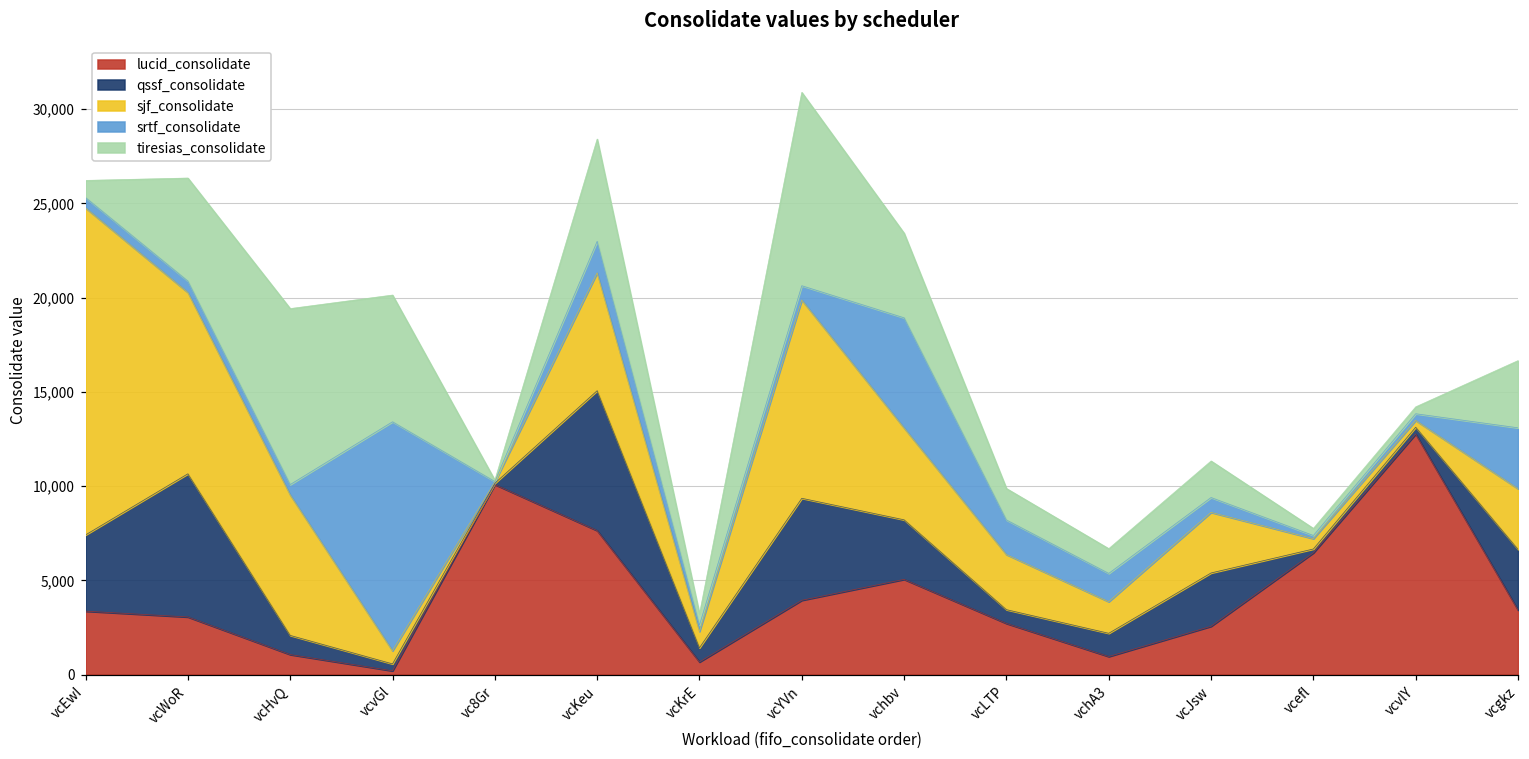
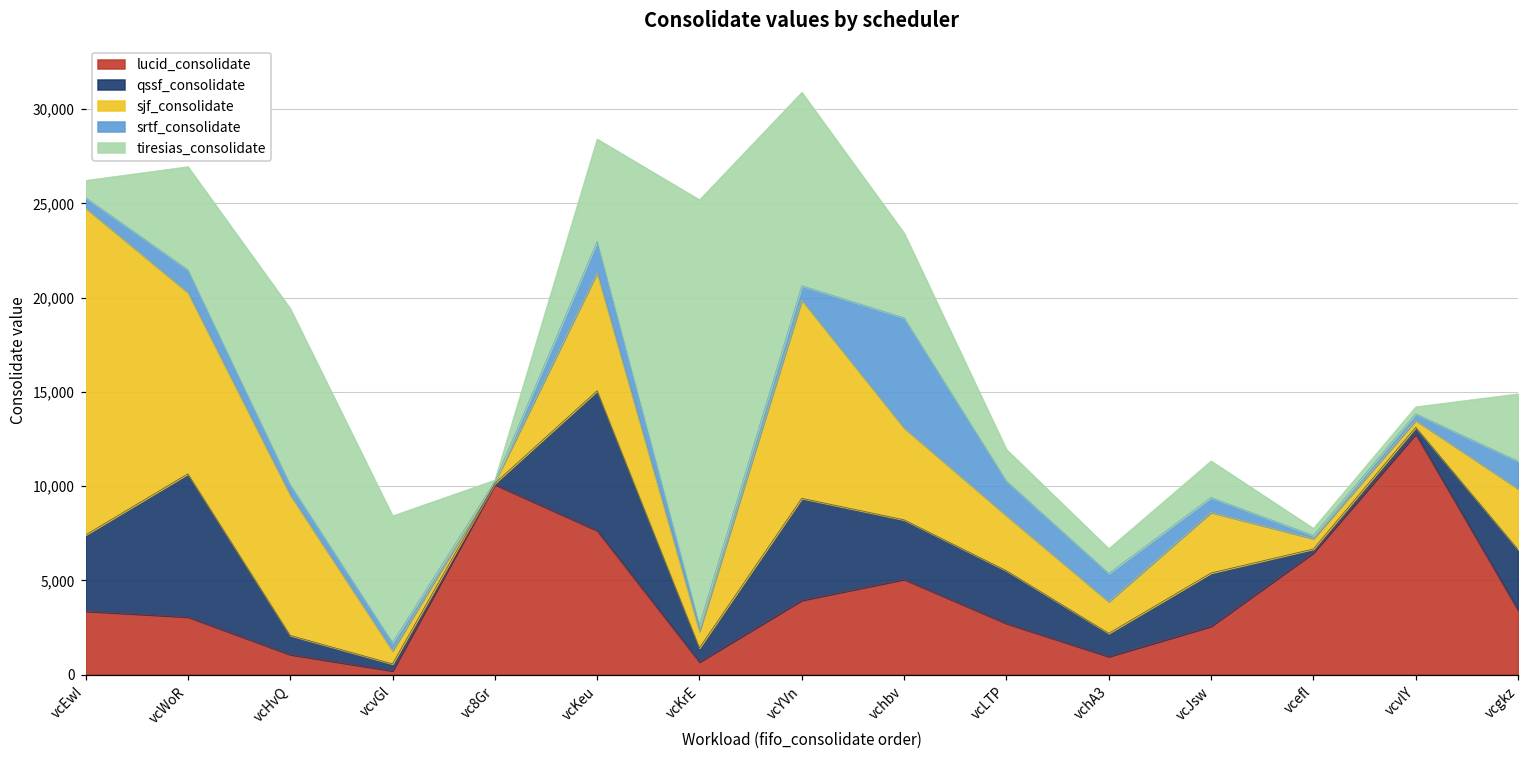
srtf_consolidate, vcWoR: 600 -> 1,200
srtf_consolidate, vcvGl: 12,200 -> 400
tiresias_consolidate, vcKrE: 600 -> 22,600
qssf_consolidate, vcLTP: 700 -> 2,800
srtf_consolidate, vcgkz: 3,200 -> 1,500
